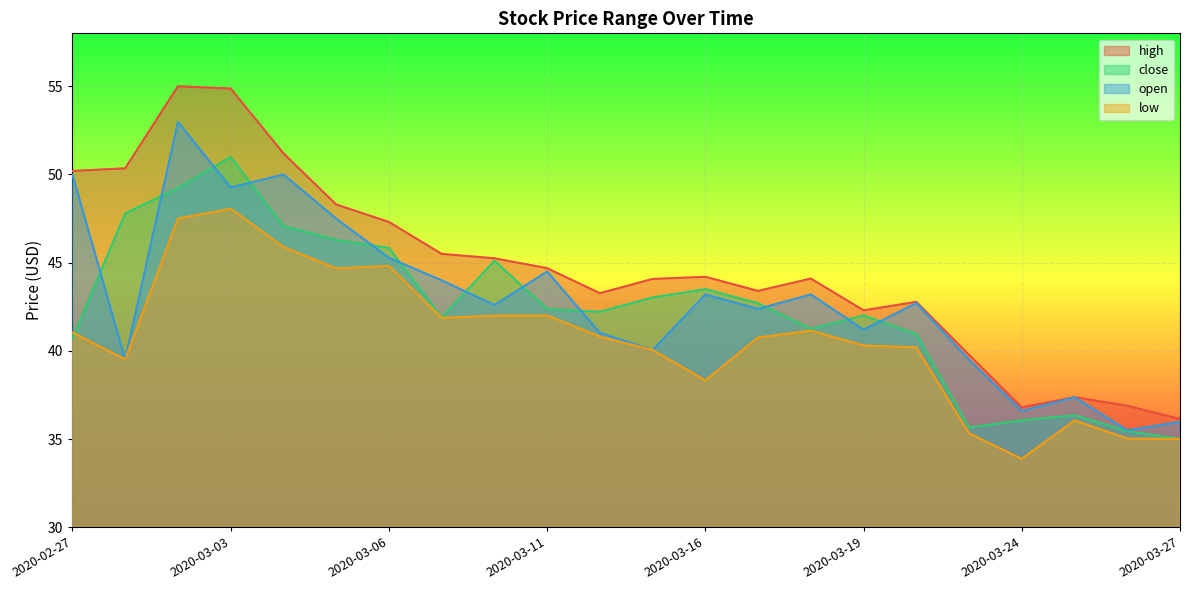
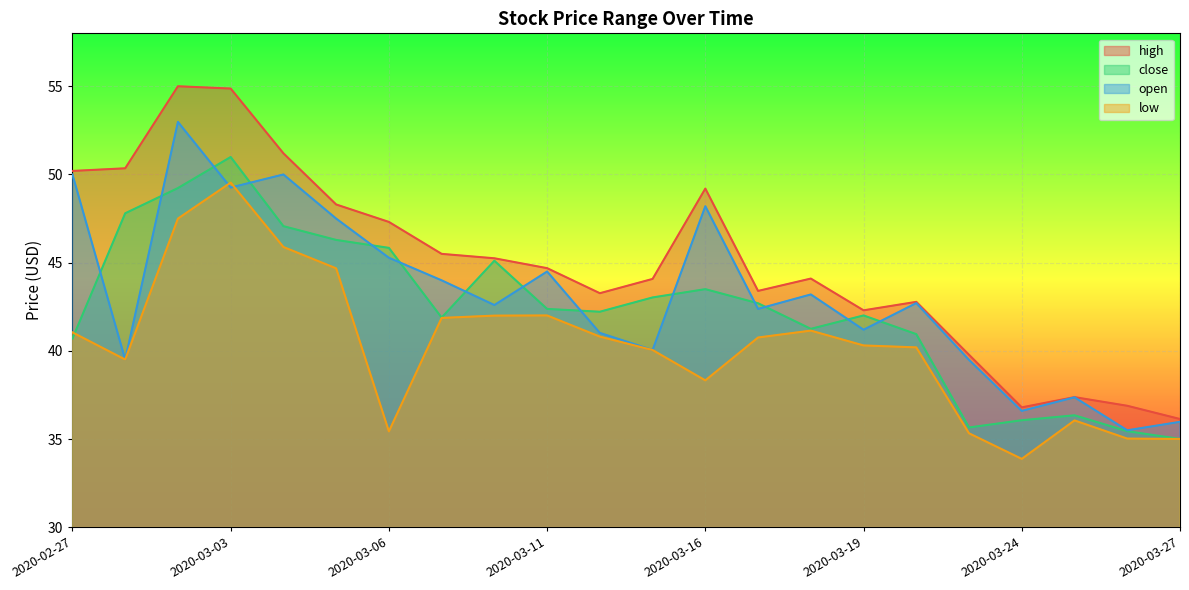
low, 2020-03-03: 48.1 -> 49.5
low, 2020-03-06: 44.8 -> 35.4
high, 2020-03-16: 44.2 -> 49.2
open, 2020-03-16: 43.2 -> 48.2
